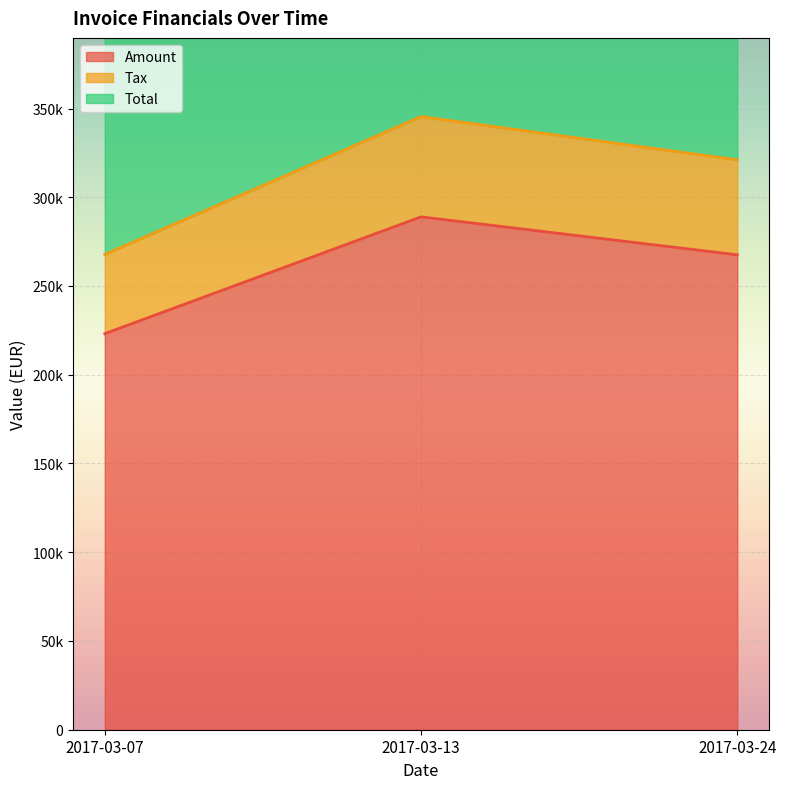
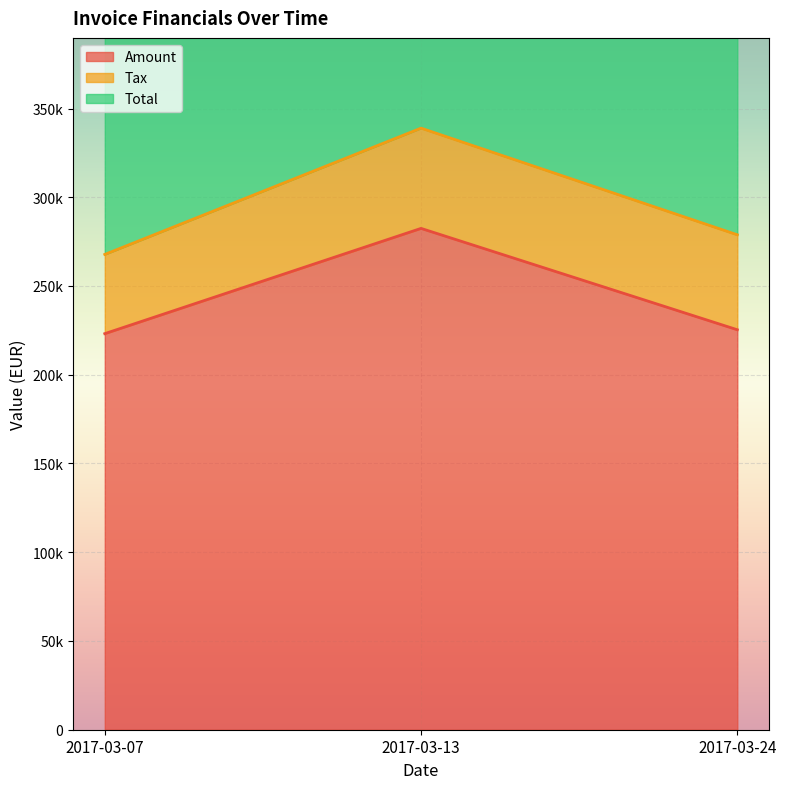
Amount, 2017-03-13: 289000 -> 282000
Amount, 2017-03-24: 268000 -> 225000
